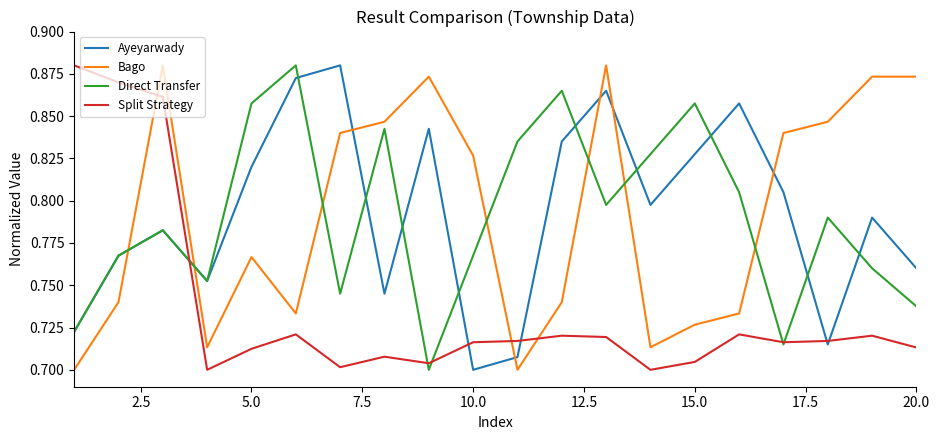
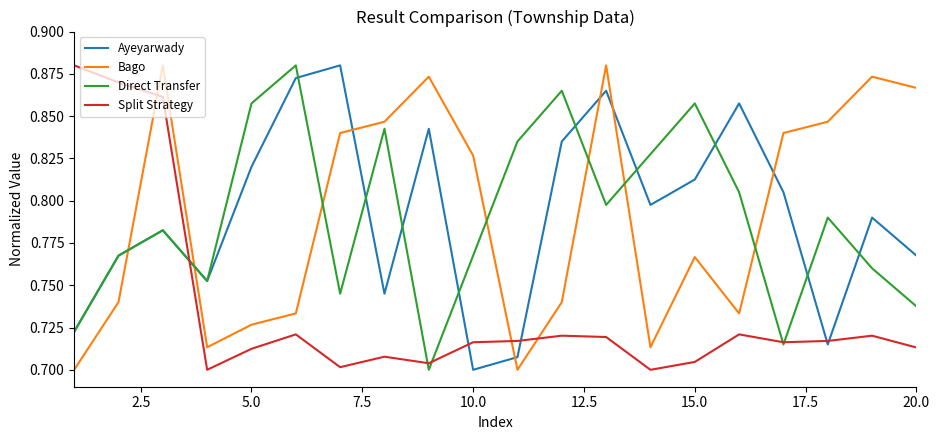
Bago, 5.0: 0.767 -> 0.727
Ayeyarwady, 15.0: 0.827 -> 0.813
Bago, 15.0: 0.727 -> 0.767
Ayeyarwady, 20.0: 0.760 -> 0.768
Bago, 20.0: 0.873 -> 0.867
